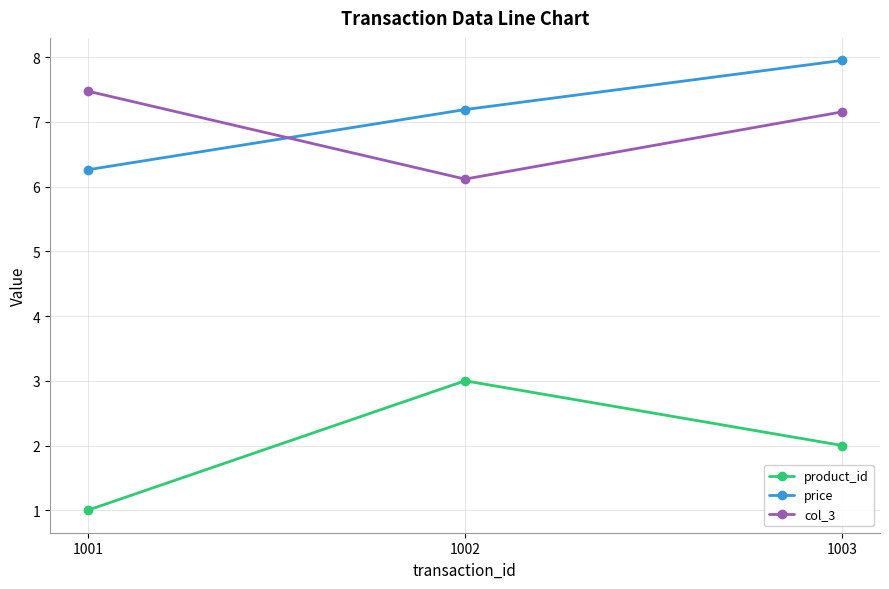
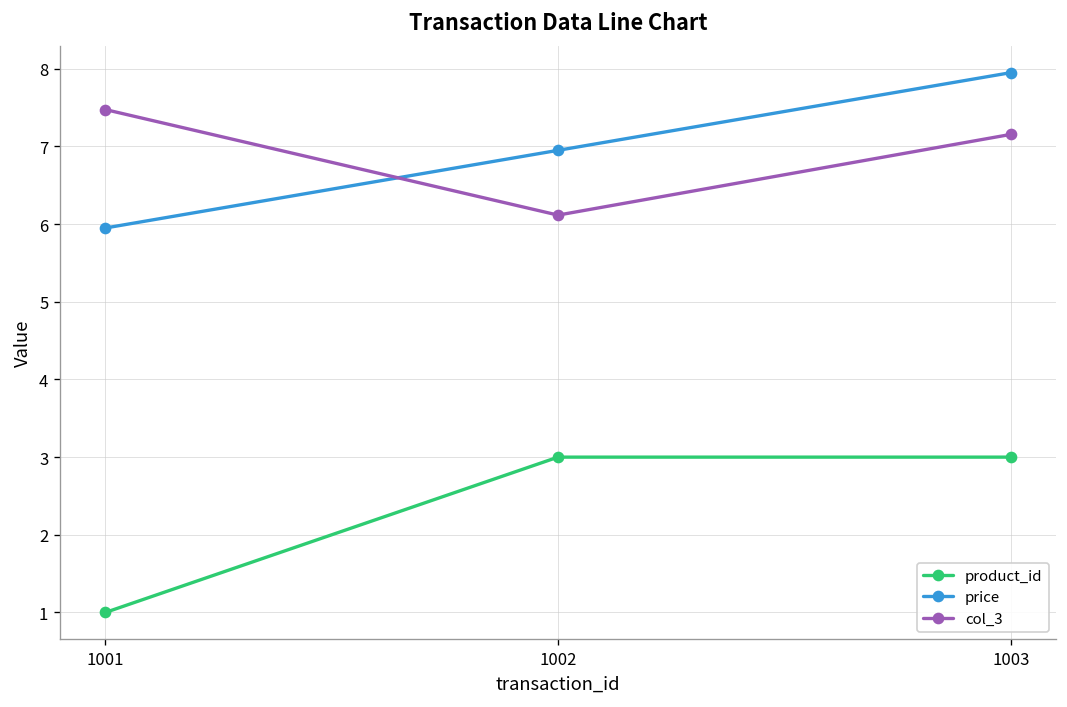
price, 1001: 6.3 -> 6.0
price, 1002: 7.2 -> 7.0
product_id, 1003: 2 -> 3
